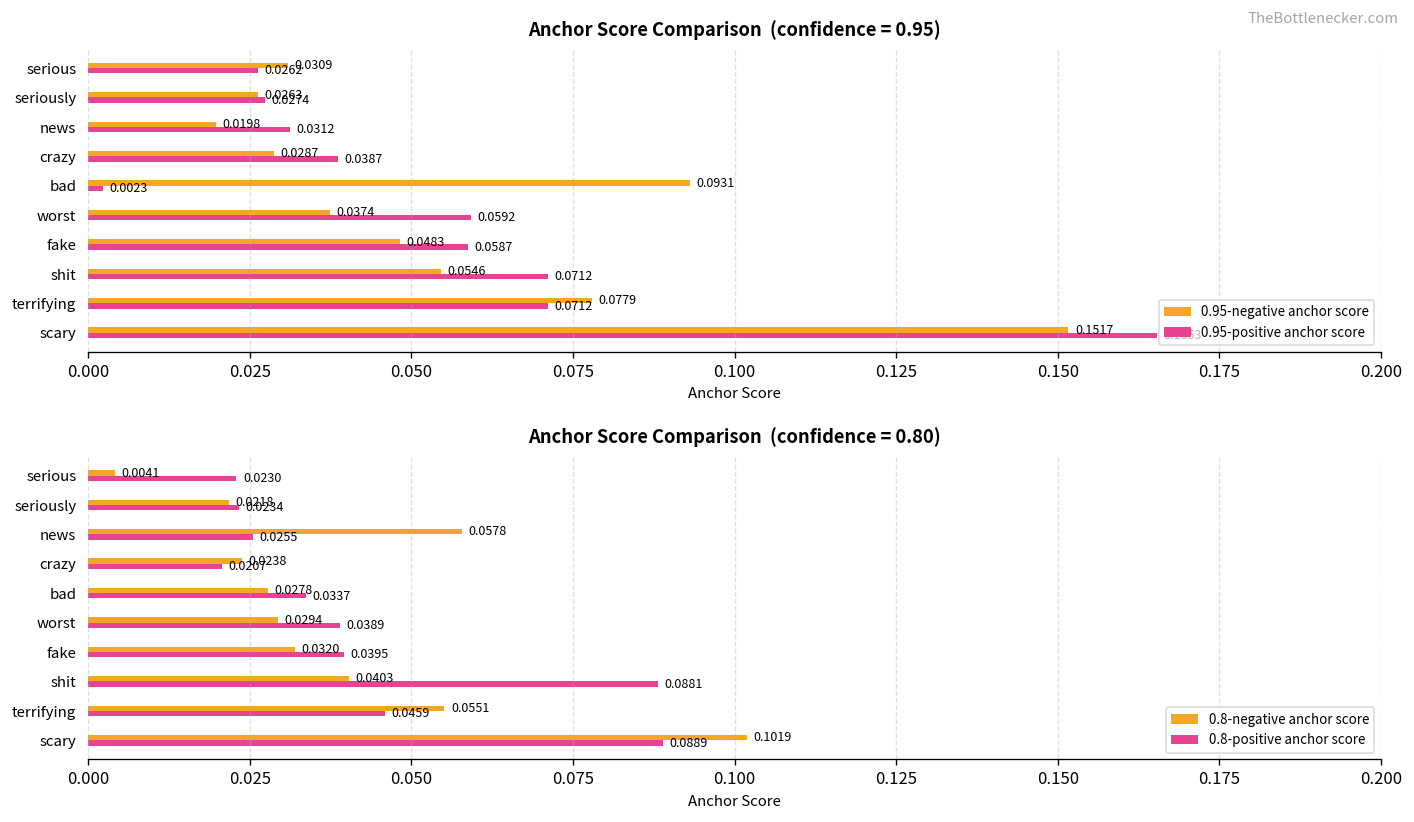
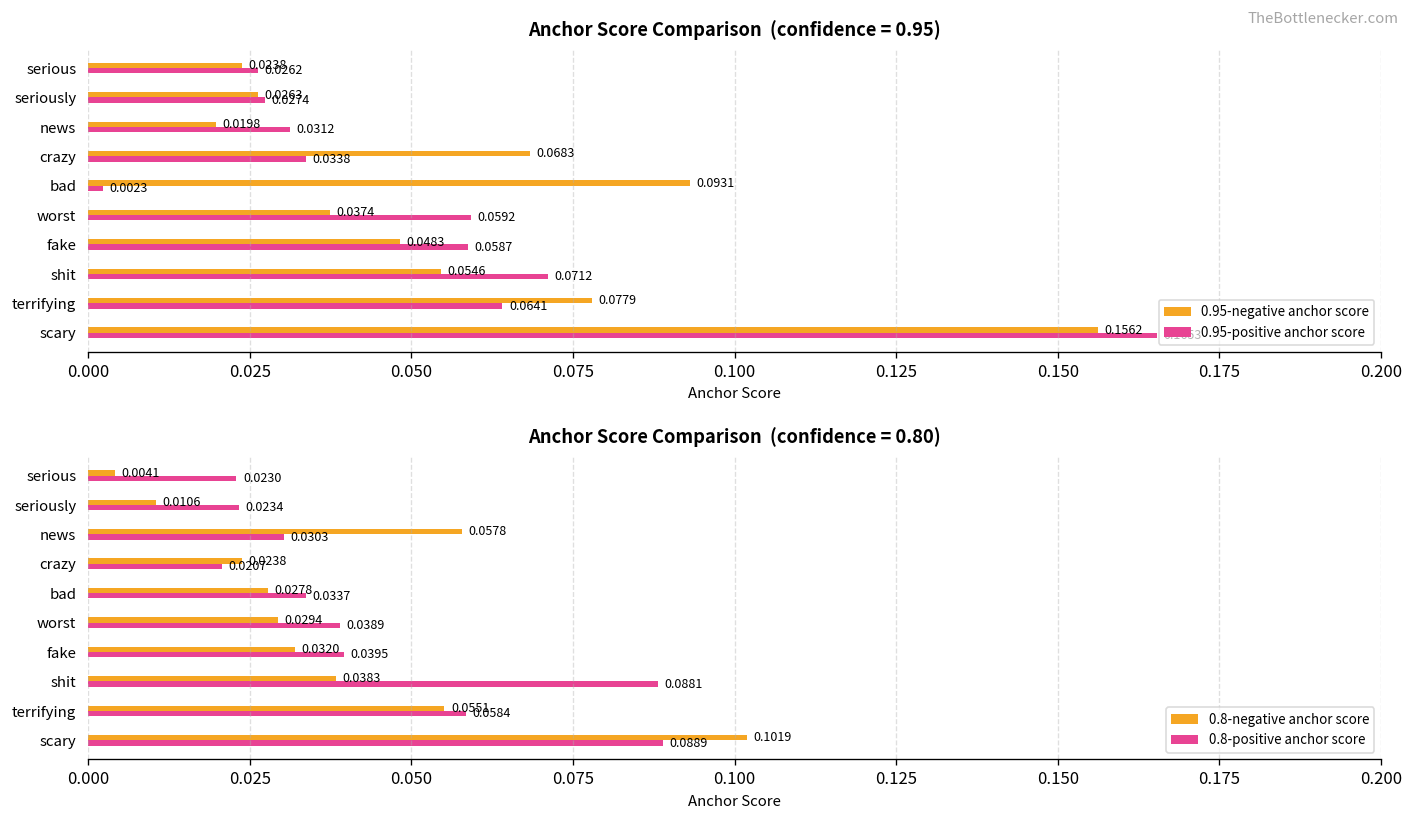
Anchor Score Comparison (confidence = 0.95), 0.95-negative anchor score, serious: 0.0309 -> 0.0238
Anchor Score Comparison (confidence = 0.95), 0.95-negative anchor score, crazy: 0.0287 -> 0.0683
Anchor Score Comparison (confidence = 0.95), 0.95-positive anchor score, crazy: 0.0387 -> 0.0338
Anchor Score Comparison (confidence = 0.95), 0.95-positive anchor score, terrifying: 0.0712 -> 0.0641
Anchor Score Comparison (confidence = 0.95), 0.95-negative anchor score, scary: 0.1517 -> 0.1562
Anchor Score Comparison (confidence = 0.80), 0.8-negative anchor score, seriously: 0.0218 -> 0.0106
Anchor Score Comparison (confidence = 0.80), 0.8-positive anchor score, news: 0.0255 -> 0.0303
Anchor Score Comparison (confidence = 0.80), 0.8-negative anchor score, shit: 0.0403 -> 0.0383
Anchor Score Comparison (confidence = 0.80), 0.8-positive anchor score, terrifying: 0.0459 -> 0.0584
